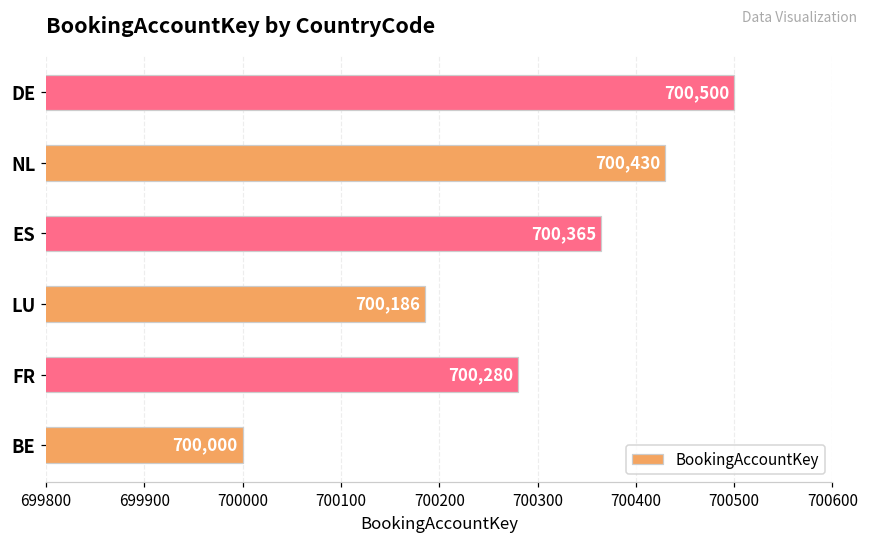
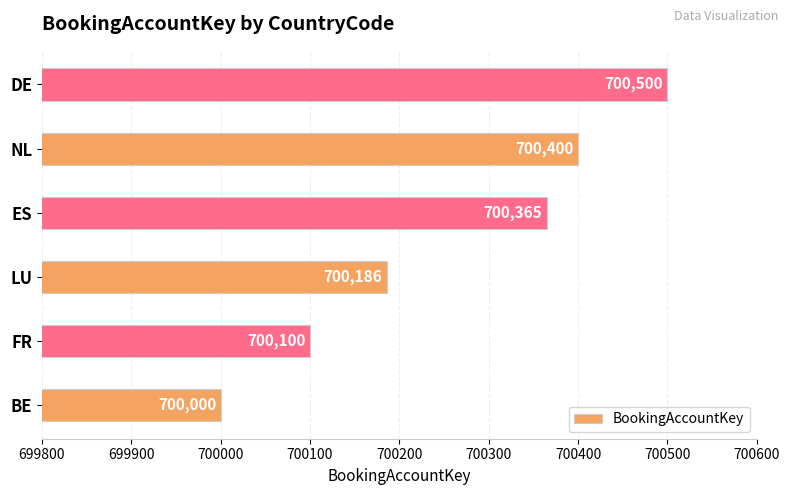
NL: 700,430 -> 700,400
FR: 700,280 -> 700,100
